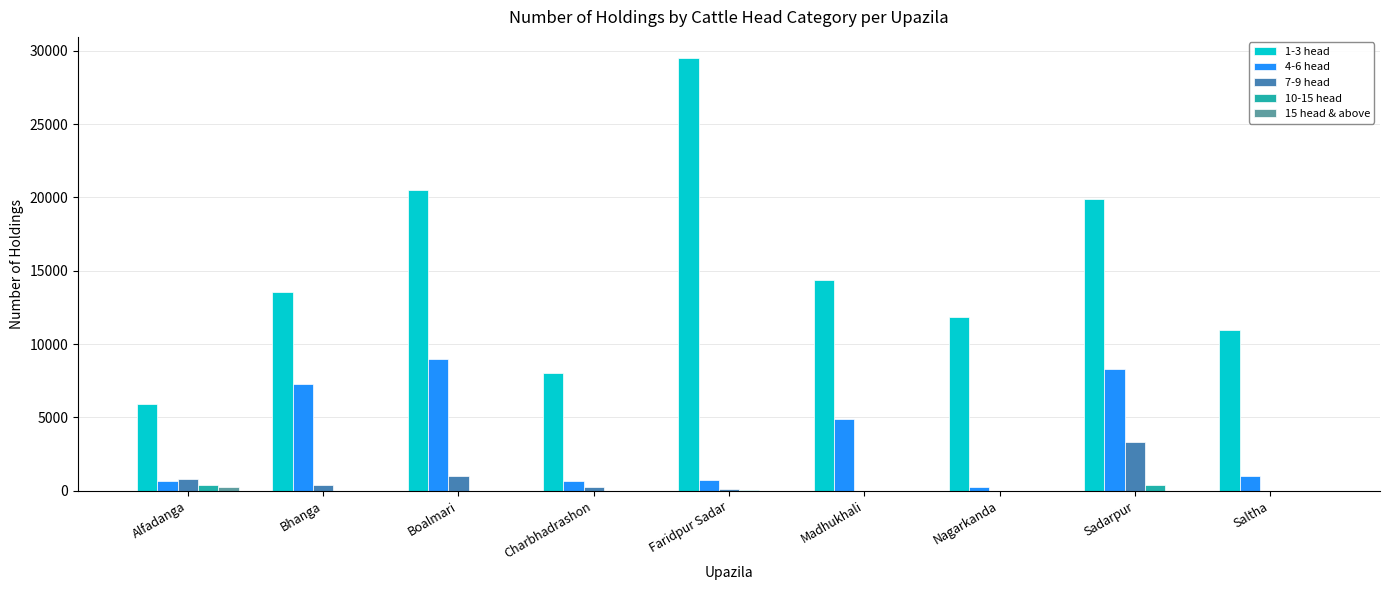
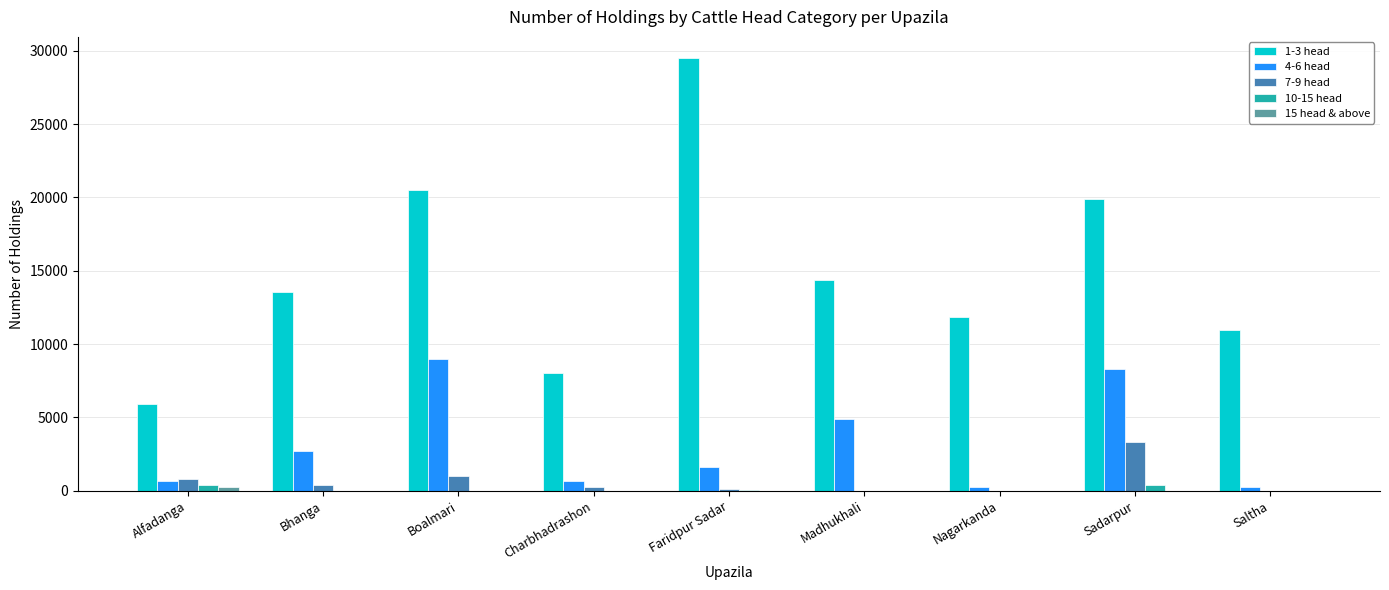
4-6 head, Bhanga: 7300 -> 2700
4-6 head, Faridpur Sadar: 800 -> 1600
4-6 head, Saltha: 1000 -> 200
